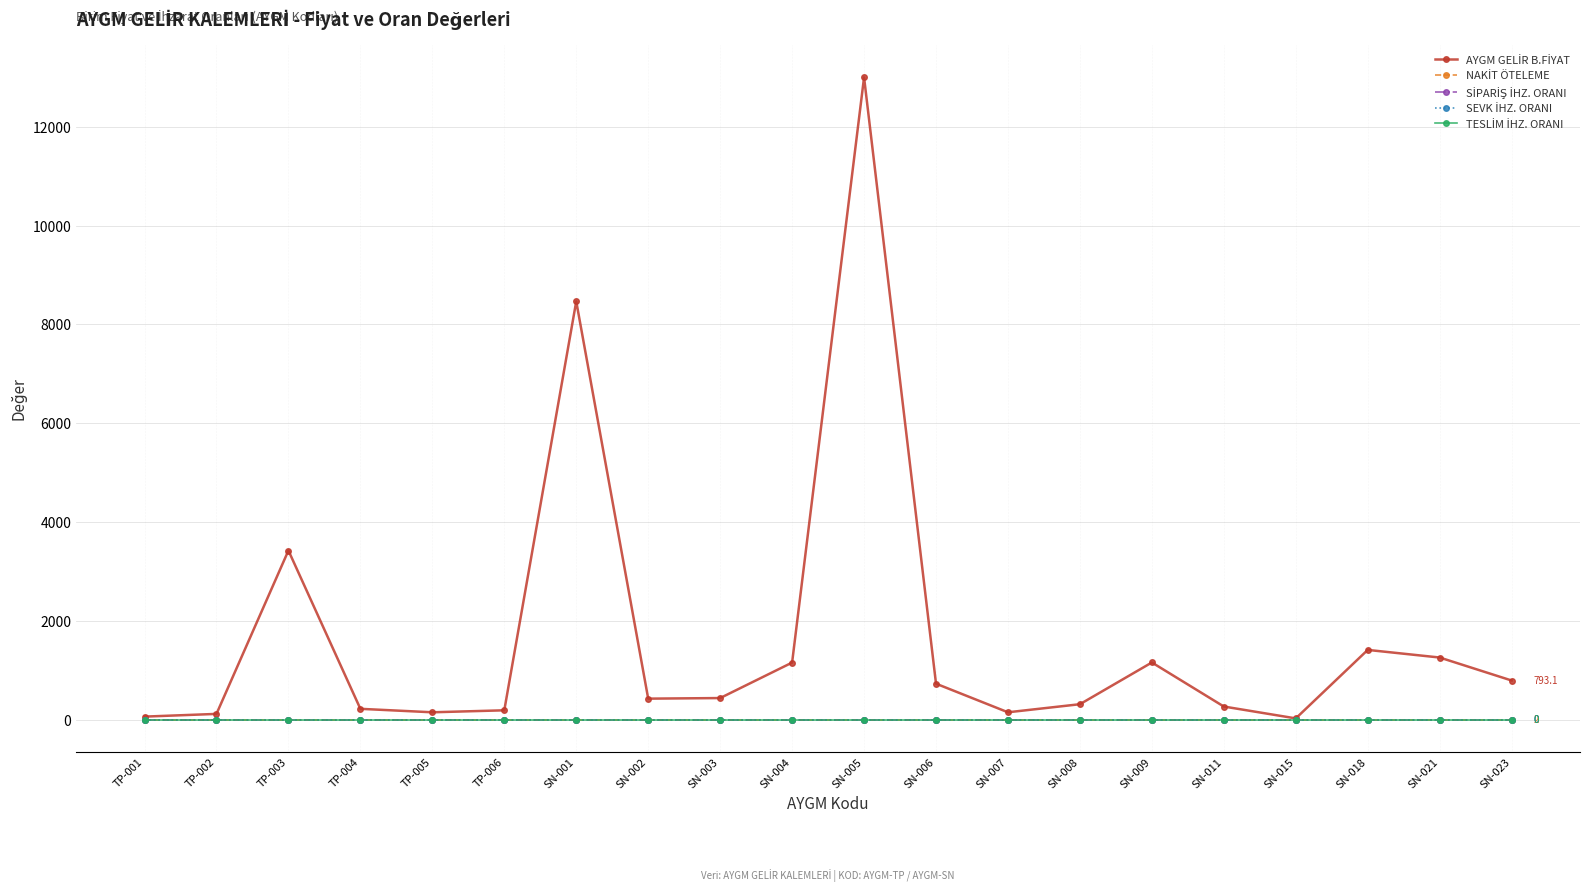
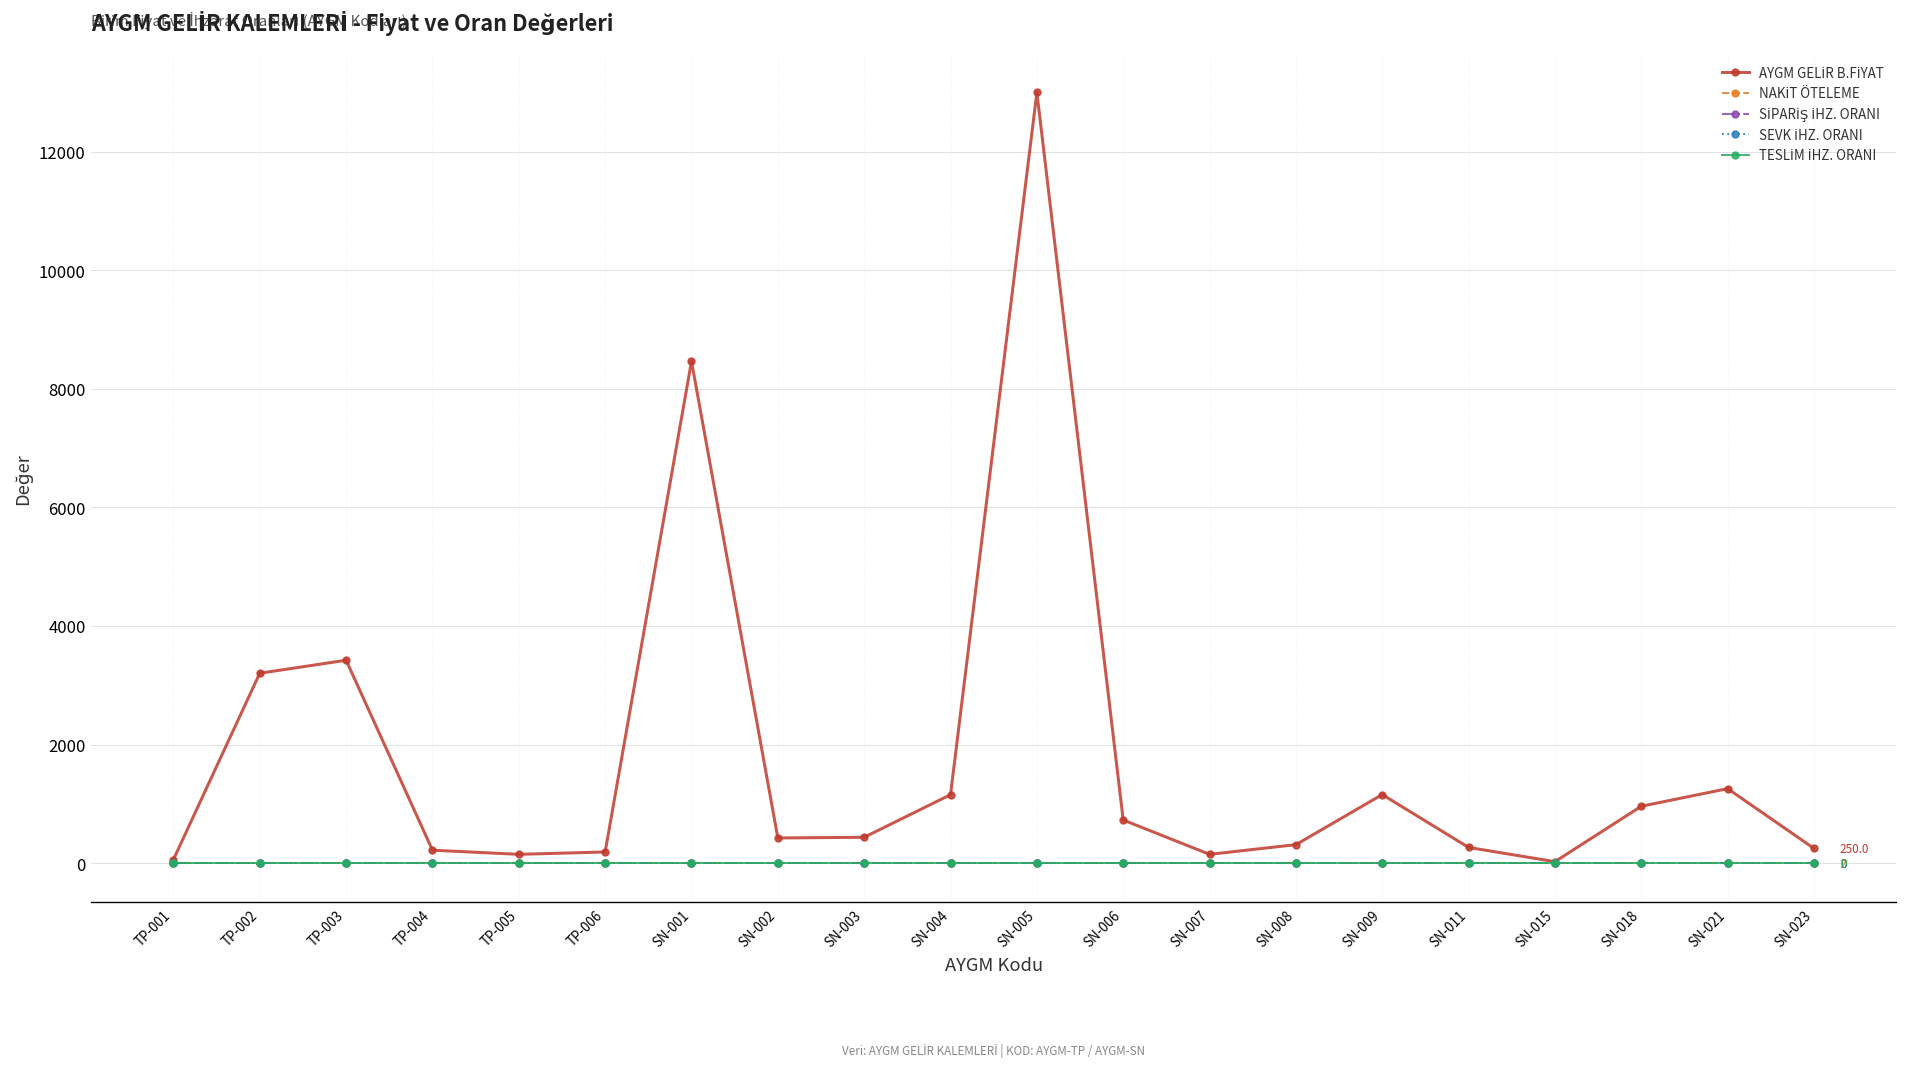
AYGM GELİR B.FİYAT, TP-002: 100 -> 3200
AYGM GELİR B.FİYAT, SN-018: 1400 -> 1000
AYGM GELİR B.FİYAT, SN-023: 793.1 -> 250.0
